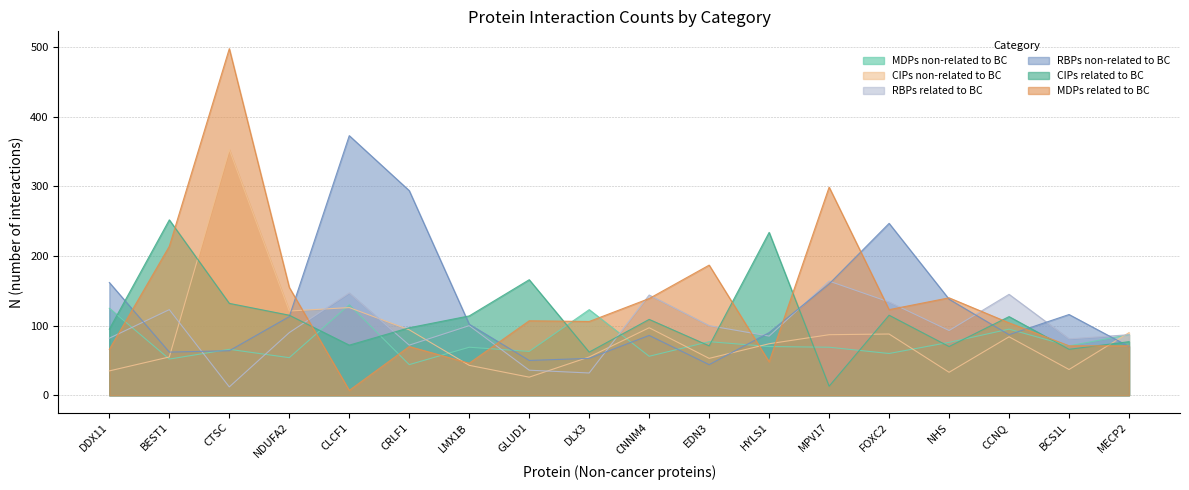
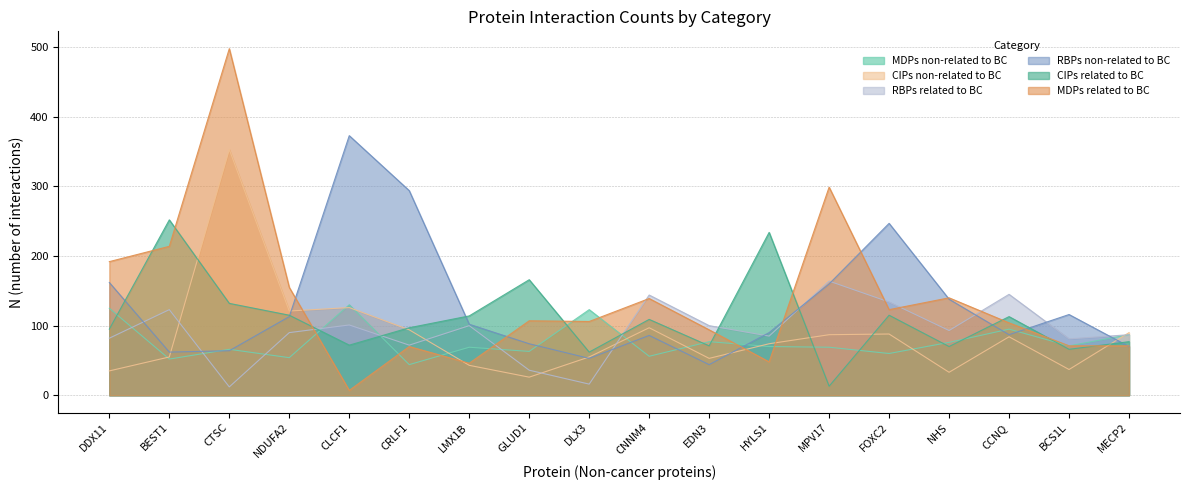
MDPs related to BC, DDX11: 70 -> 190
RBPs related to BC, CLCF1: 150 -> 100
RBPs non-related to BC, GLUD1: 50 -> 70
RBPs related to BC, DLX3: 30 -> 20
MDPs related to BC, EDN3: 190 -> 90
